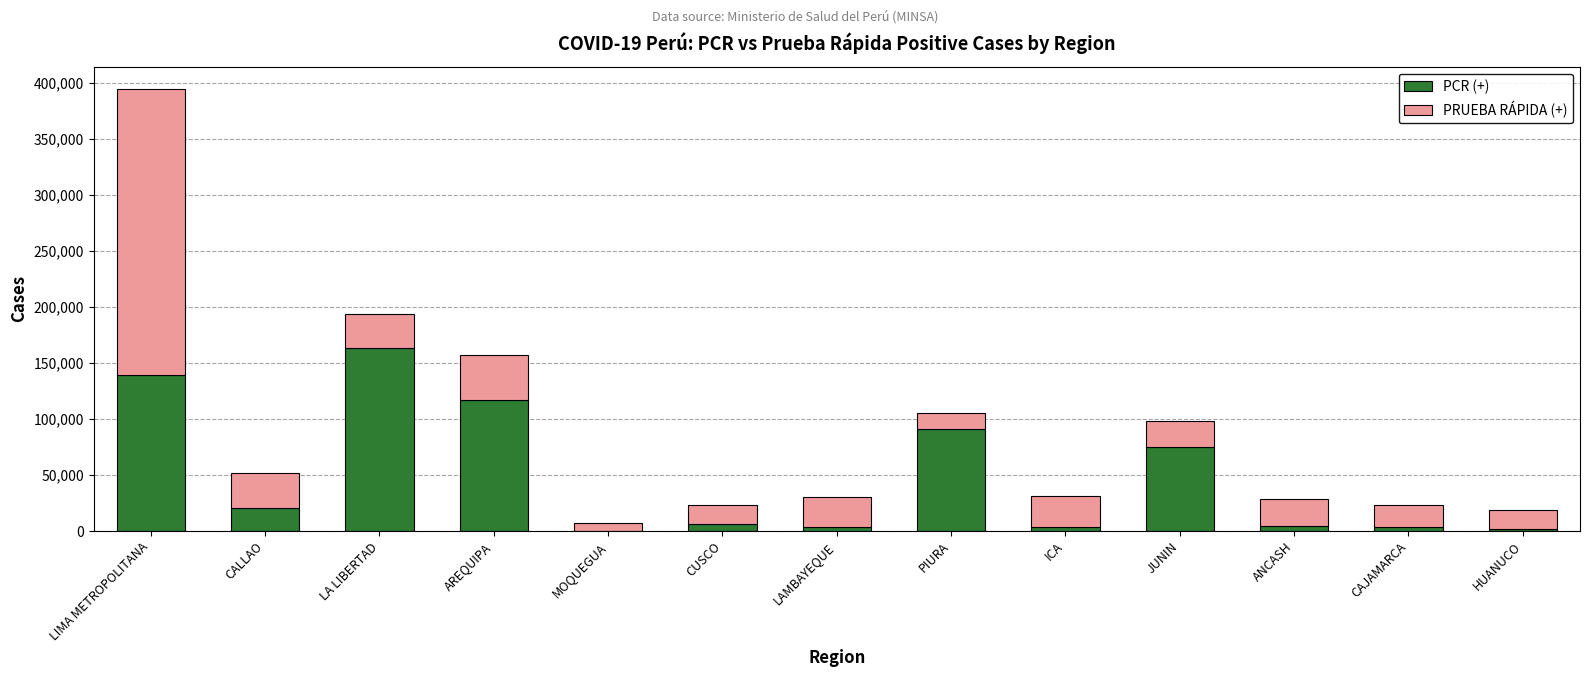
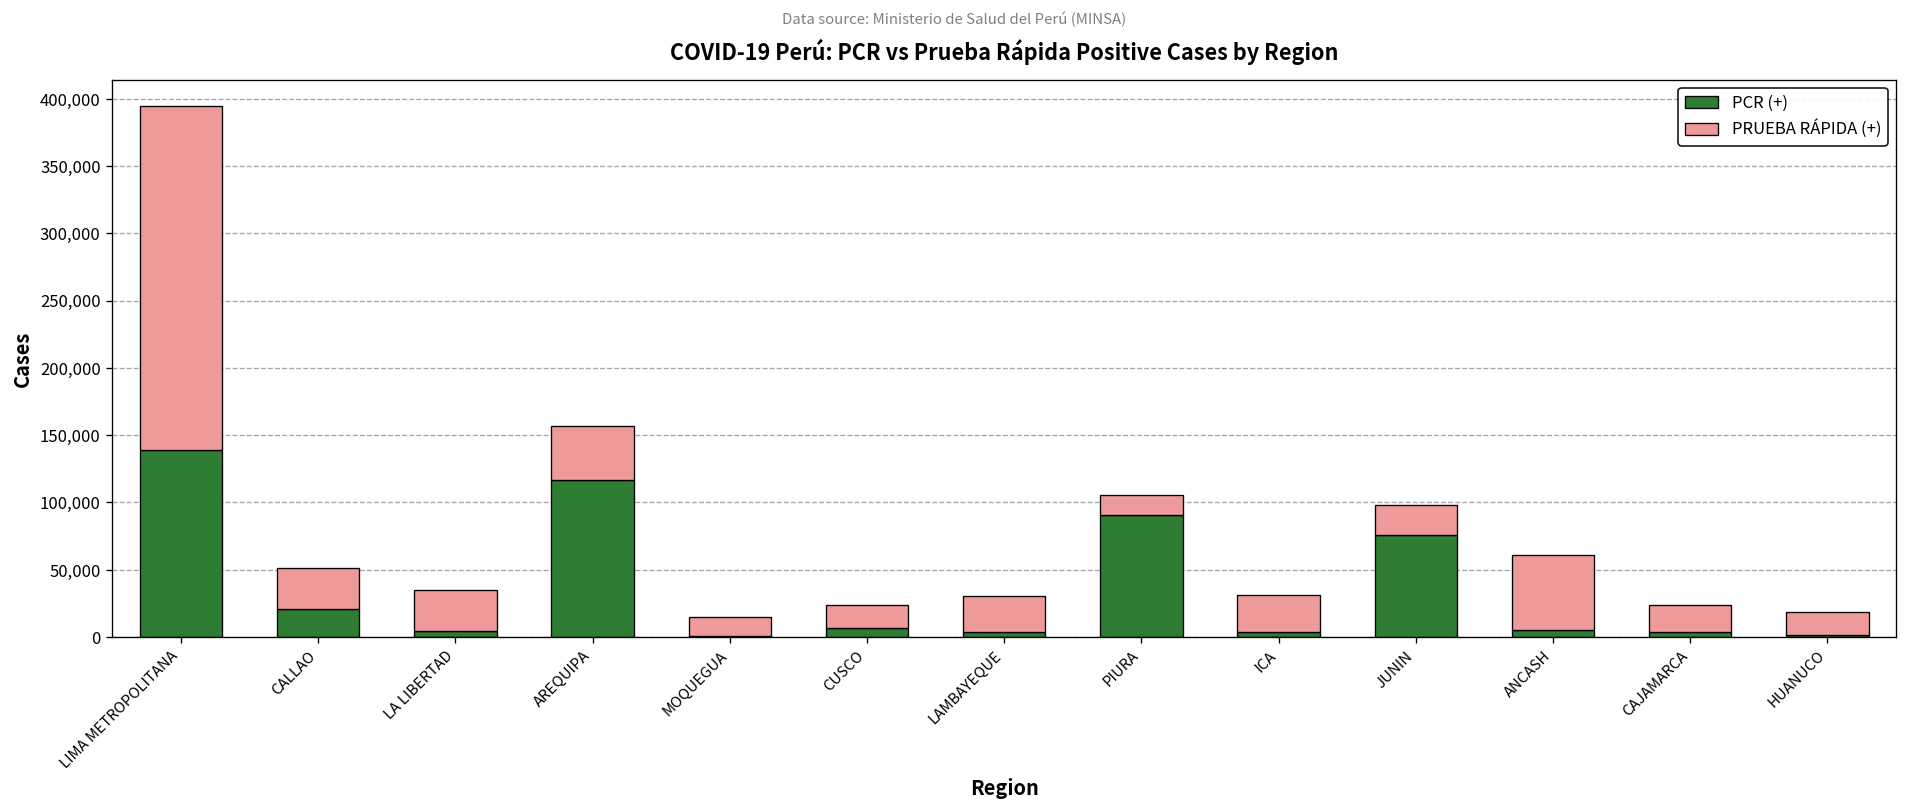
PCR (+), LA LIBERTAD: 163,000 -> 4,000
PRUEBA RÁPIDA (+), MOQUEGUA: 7,000 -> 15,000
PRUEBA RÁPIDA (+), ANCASH: 24,000 -> 56,000
